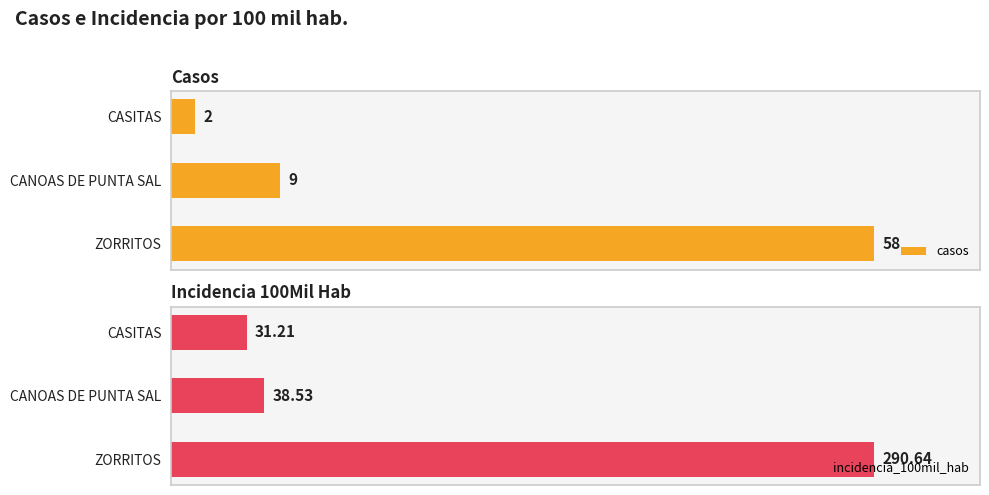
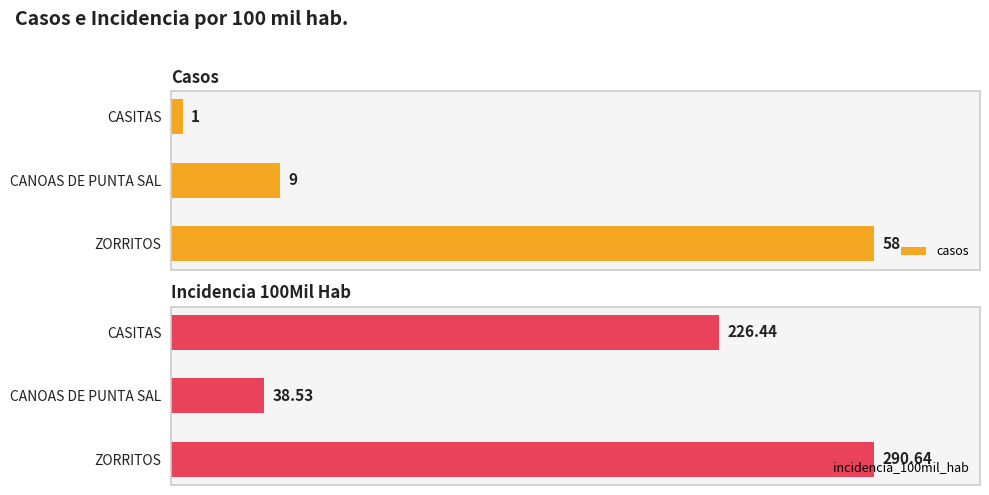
Casos, CASITAS: 2 -> 1
Incidencia 100Mil Hab, CASITAS: 31.21 -> 226.44
